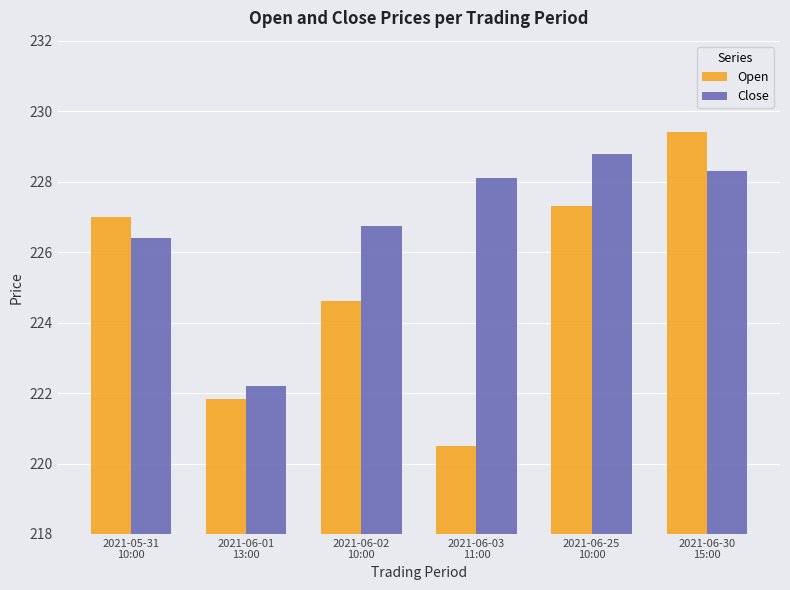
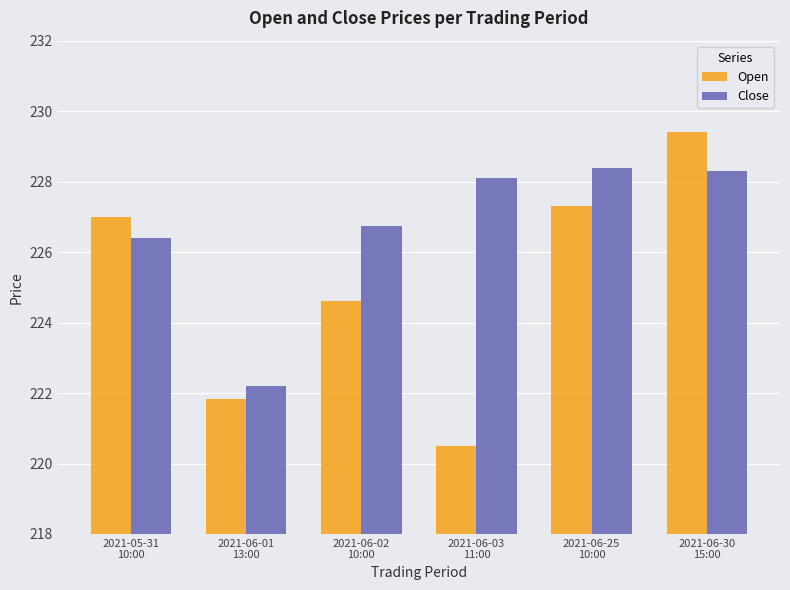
Close, 2021-06-25 10:00: 228.8 -> 228.4
